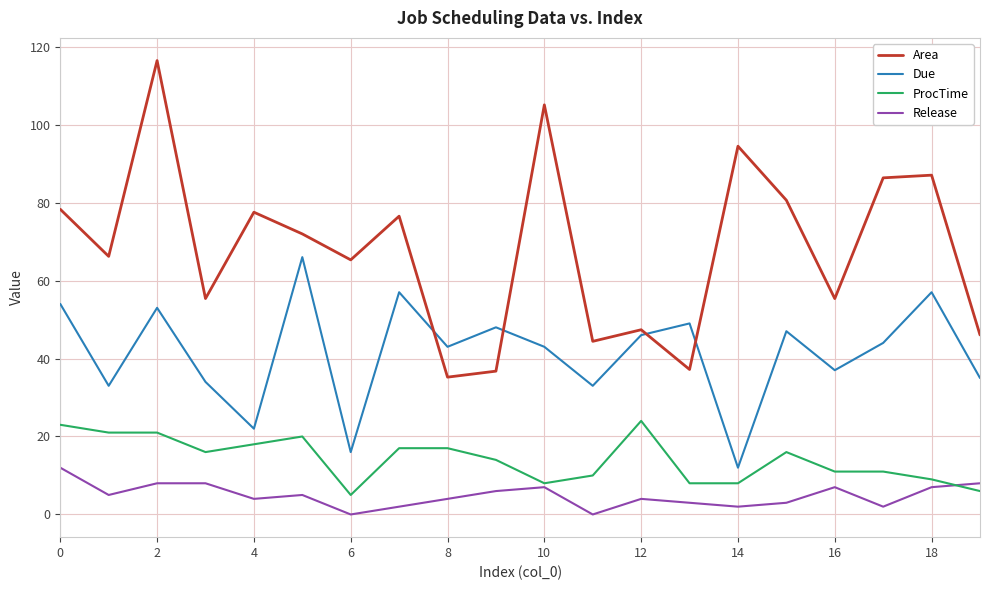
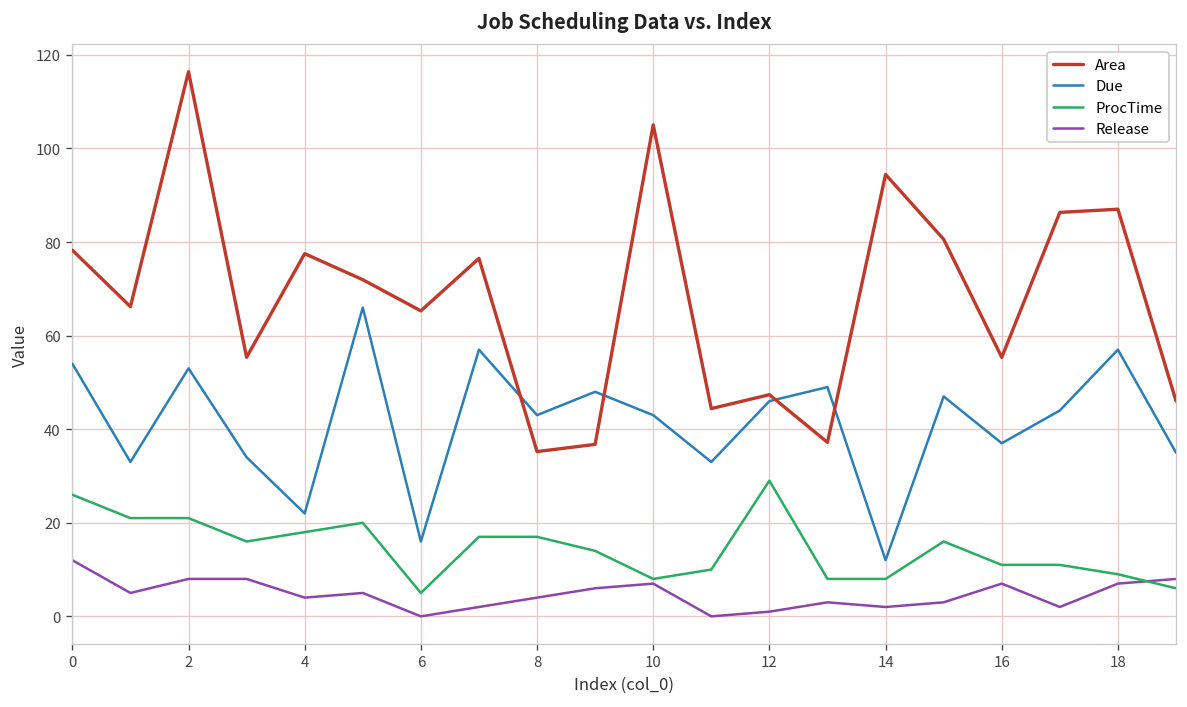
ProcTime, 0: 23 -> 26
ProcTime, 12: 24 -> 29
Release, 12: 4 -> 1
